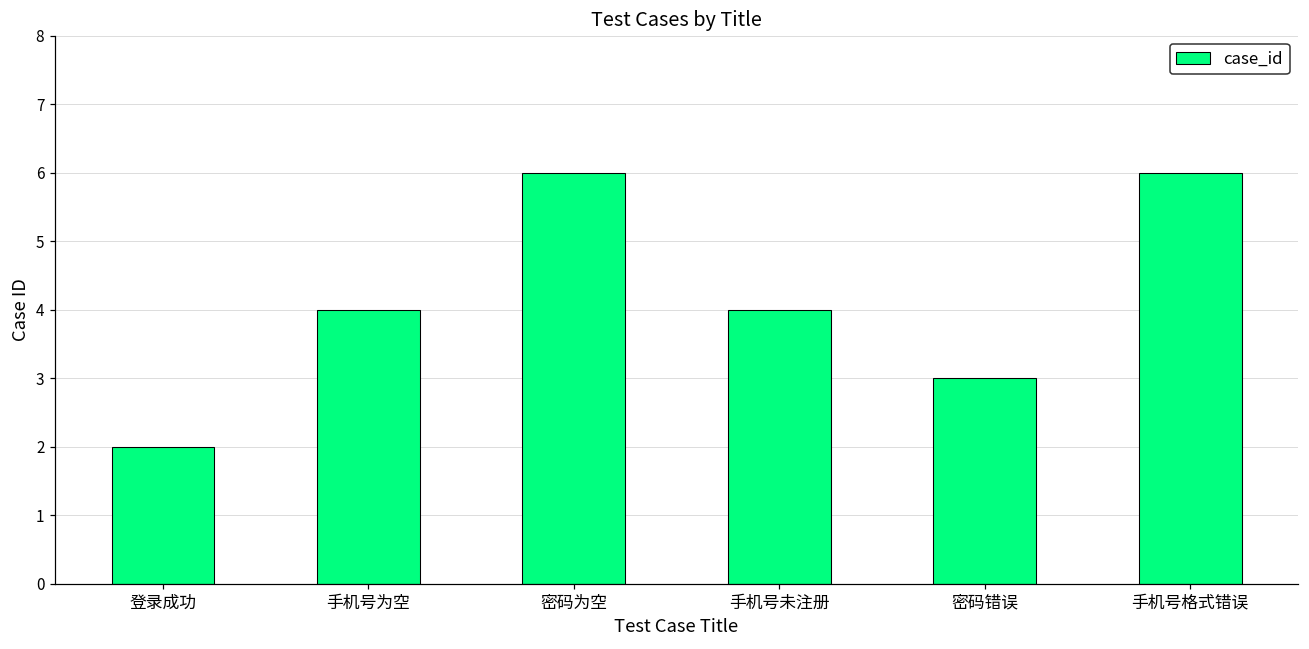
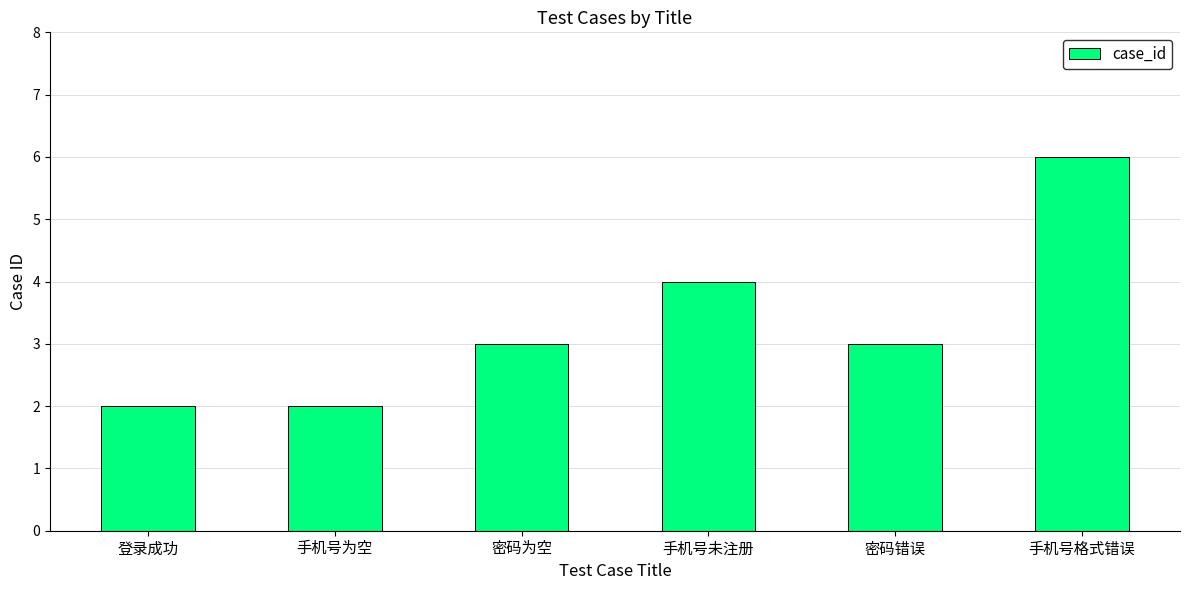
手机号为空: 4 -> 2
密码为空: 6 -> 3
